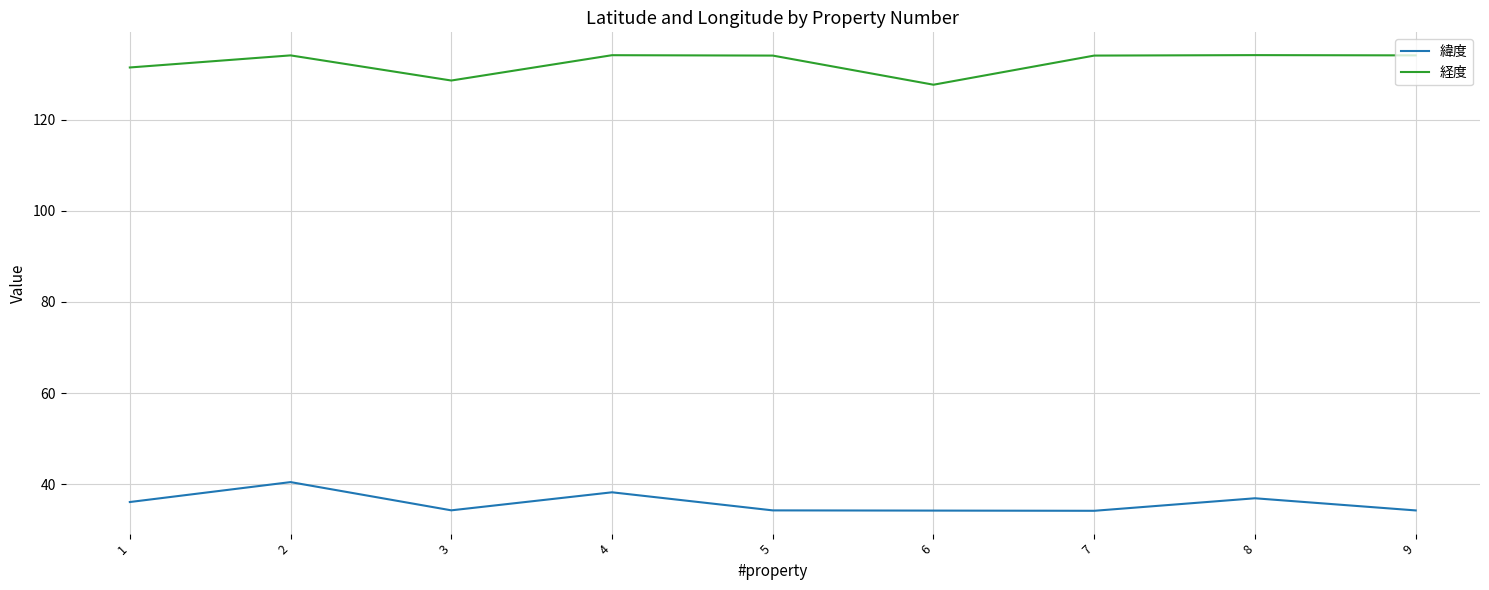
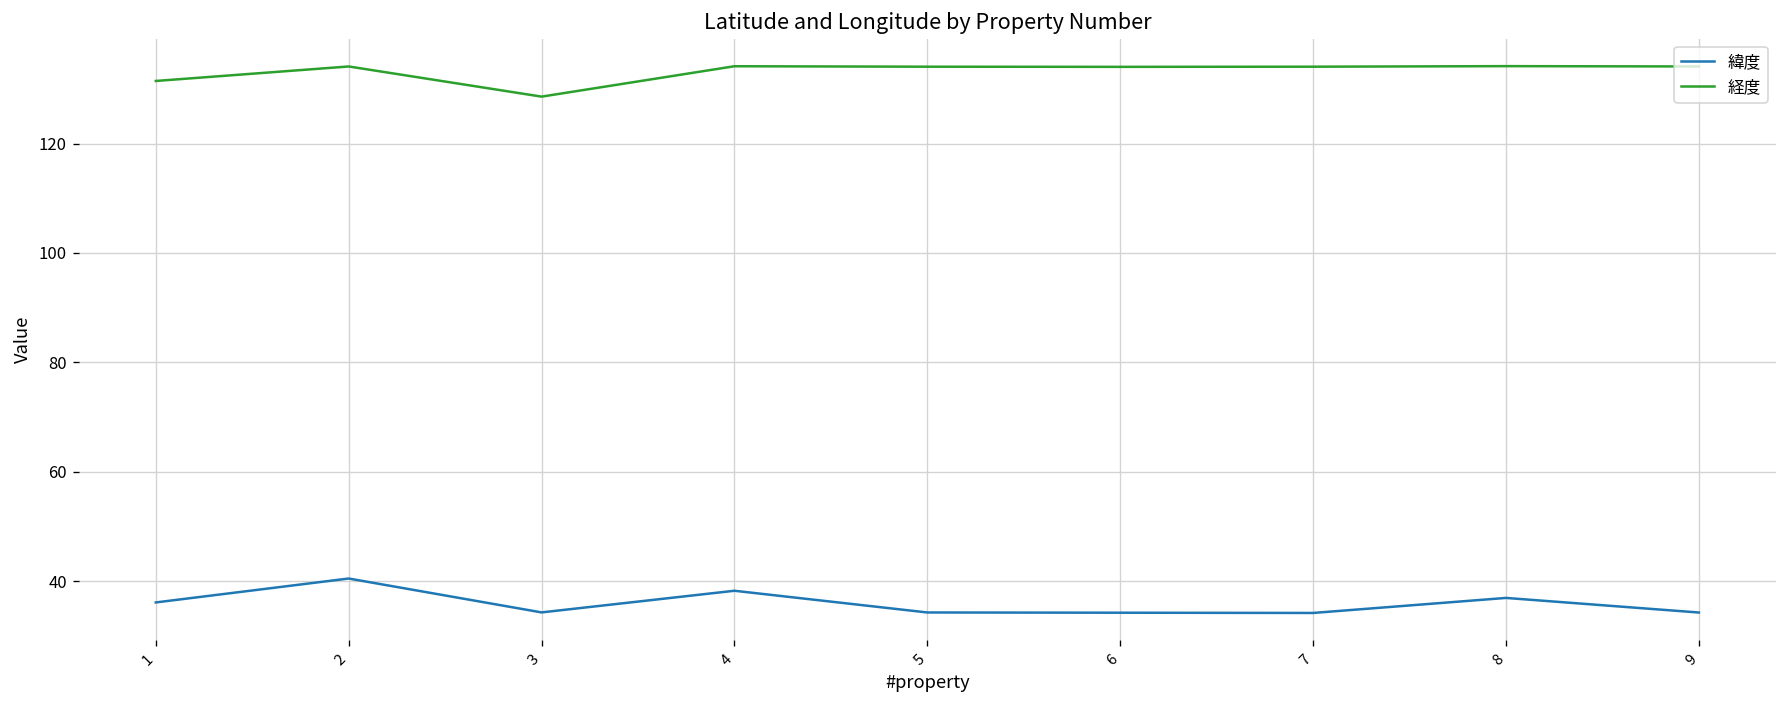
経度, 6: 128 -> 134
